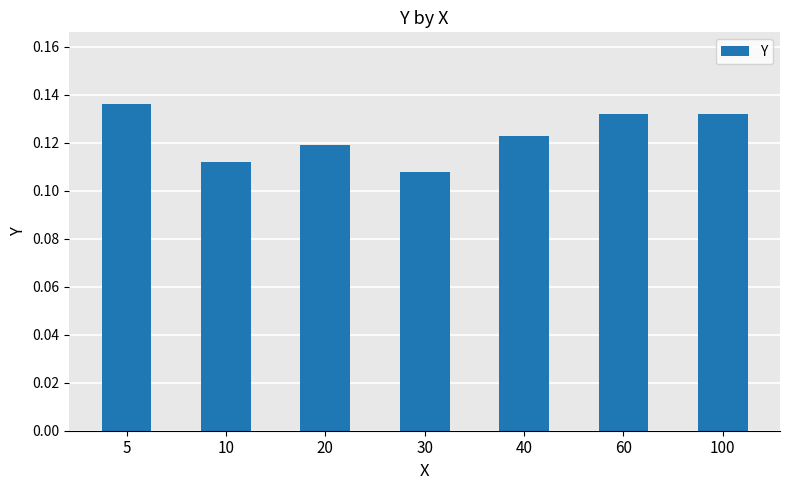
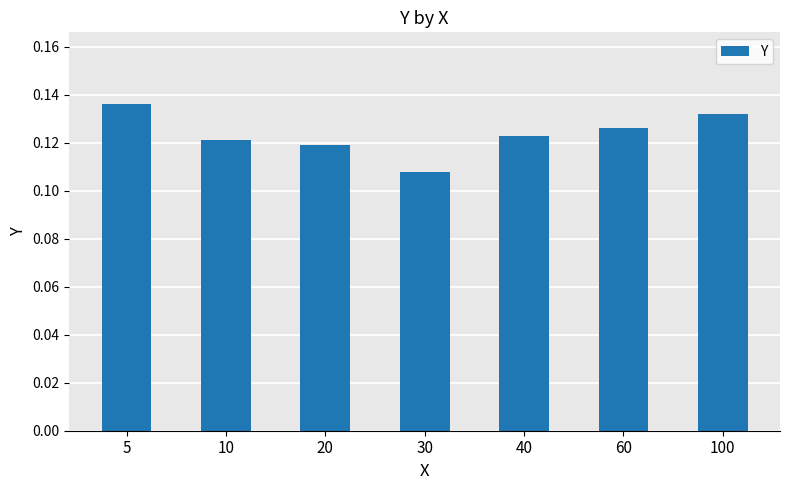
10: 0.112 -> 0.121
60: 0.132 -> 0.126
